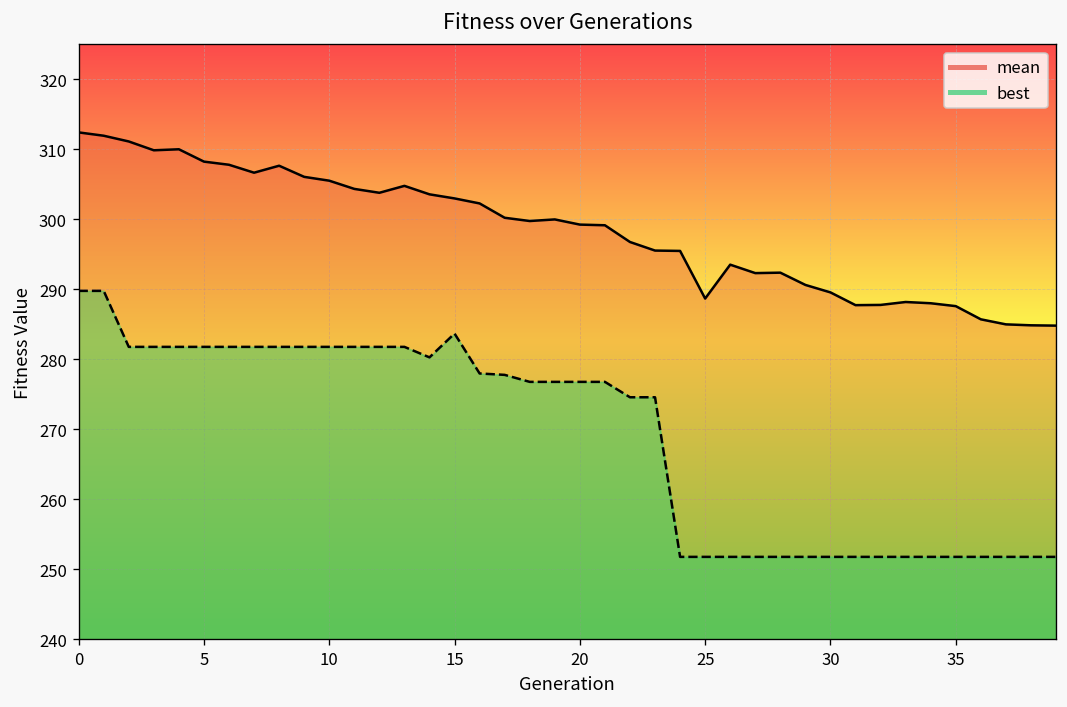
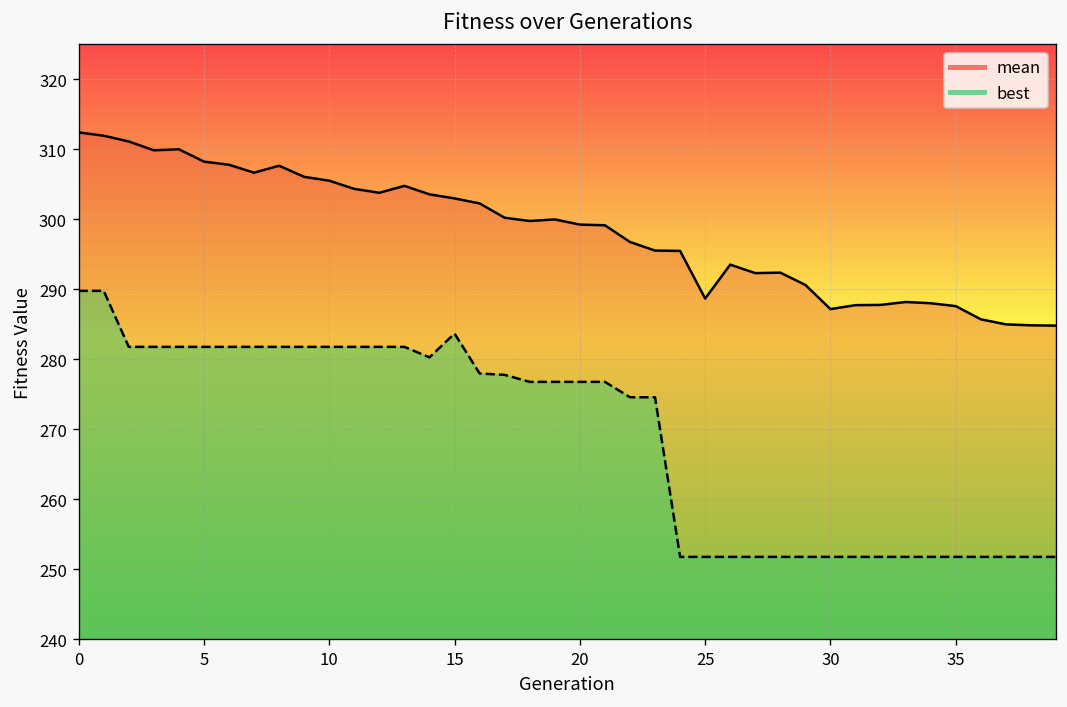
mean, 30: 290 -> 287
